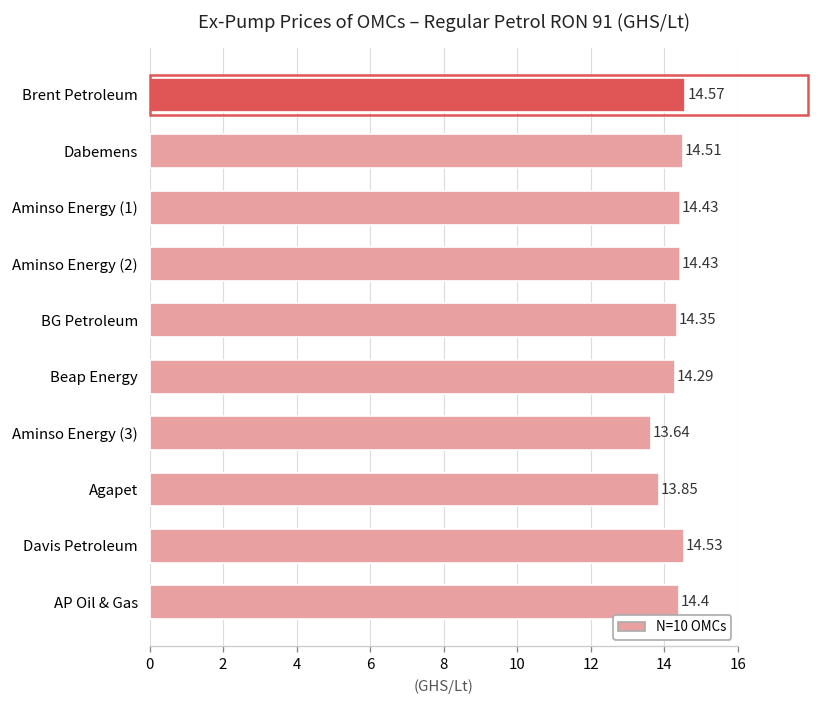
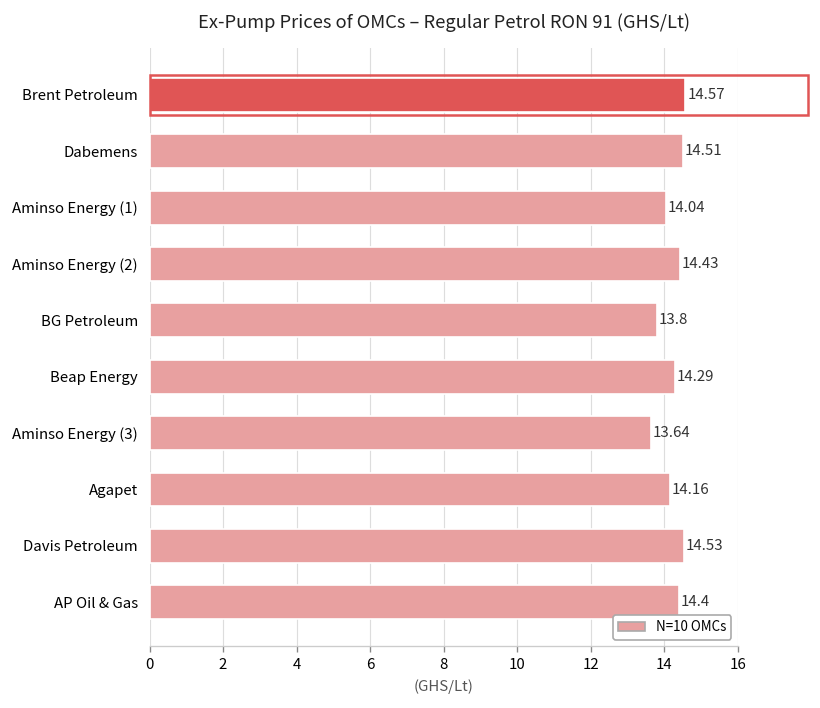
Aminso Energy (1): 14.43 -> 14.04
BG Petroleum: 14.35 -> 13.8
Agapet: 13.85 -> 14.16
